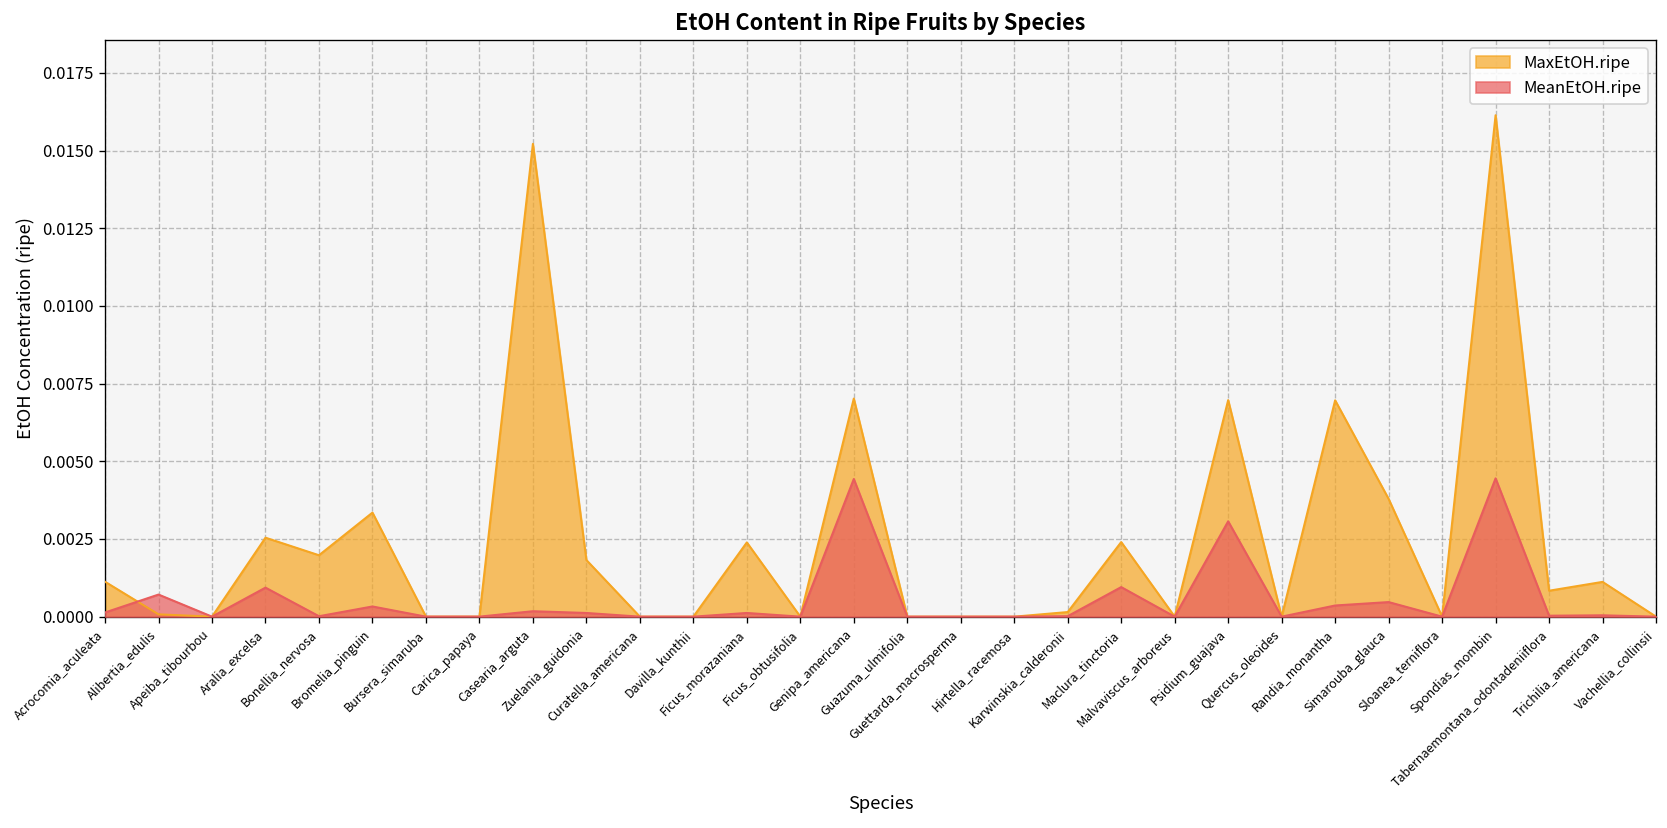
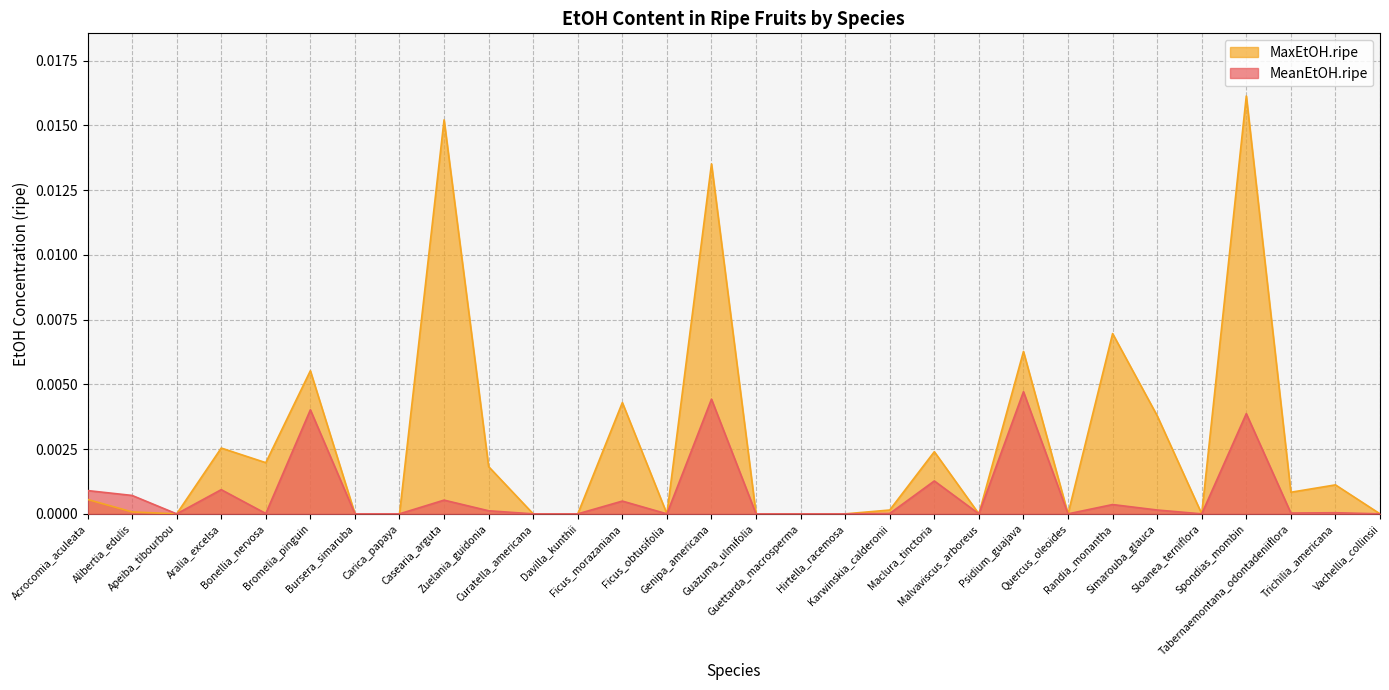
MaxEtOH.ripe, Acrocomia_aculeata: 0.0011 -> 0.0006
MeanEtOH.ripe, Acrocomia_aculeata: 0.0001 -> 0.0009
MaxEtOH.ripe, Bromelia_pinguin: 0.0033 -> 0.0055
MeanEtOH.ripe, Bromelia_pinguin: 0.0003 -> 0.0040
MeanEtOH.ripe, Casearia_arguta: 0.0002 -> 0.0005
MaxEtOH.ripe, Ficus_morazaniana: 0.0024 -> 0.0043
MeanEtOH.ripe, Ficus_morazaniana: 0.0001 -> 0.0005
MaxEtOH.ripe, Genipa_americana: 0.0070 -> 0.0135
MeanEtOH.ripe, Maclura_tinctoria: 0.0010 -> 0.0013
MaxEtOH.ripe, Psidium_guajava: 0.0070 -> 0.0063
MeanEtOH.ripe, Psidium_guajava: 0.0031 -> 0.0047
MeanEtOH.ripe, Simarouba_glauca: 0.0005 -> 0.0001
MeanEtOH.ripe, Spondias_mombin: 0.0045 -> 0.0039
